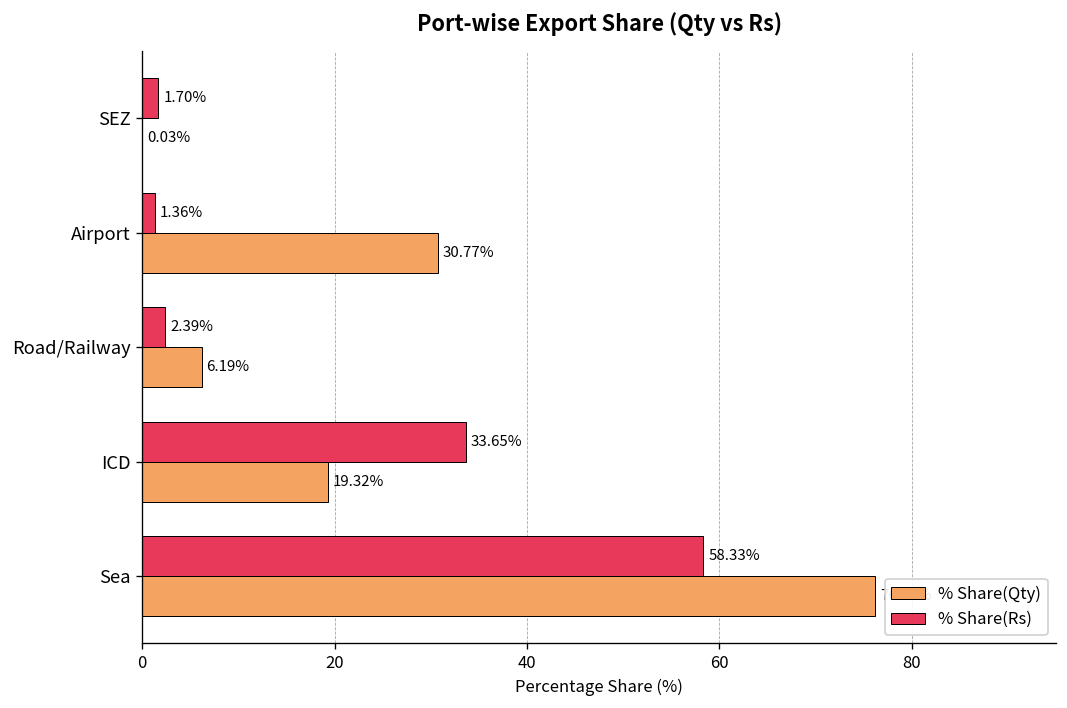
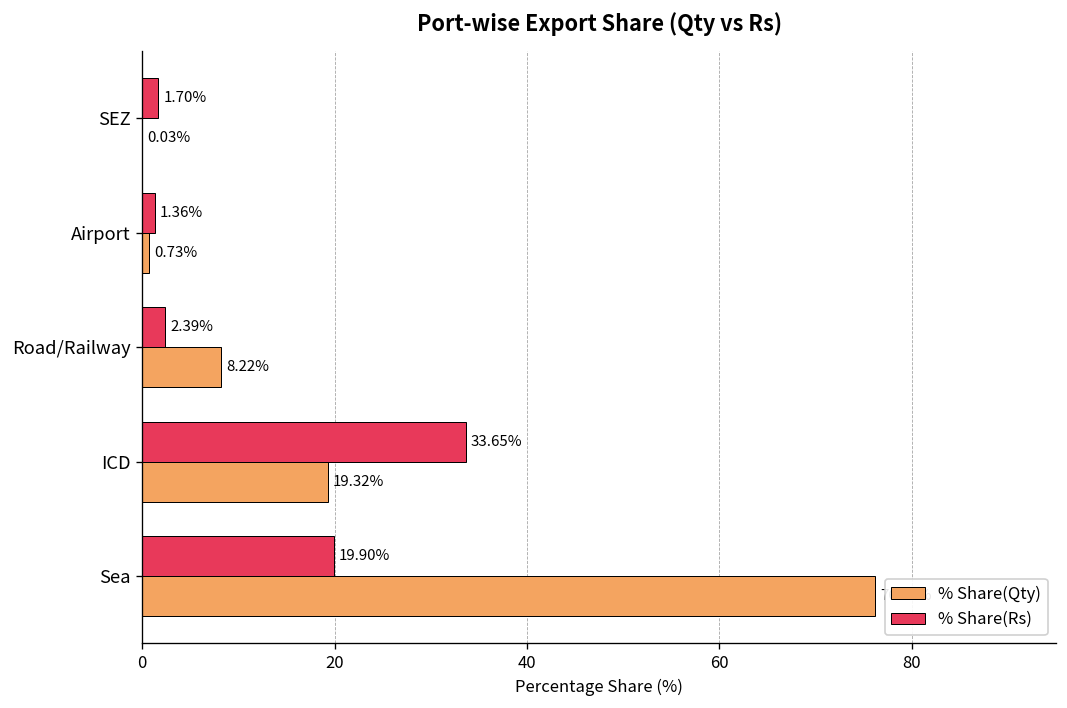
% Share(Qty), Airport: 30.77% -> 0.73%
% Share(Qty), Road/Railway: 6.19% -> 8.22%
% Share(Rs), Sea: 58.33% -> 19.90%
